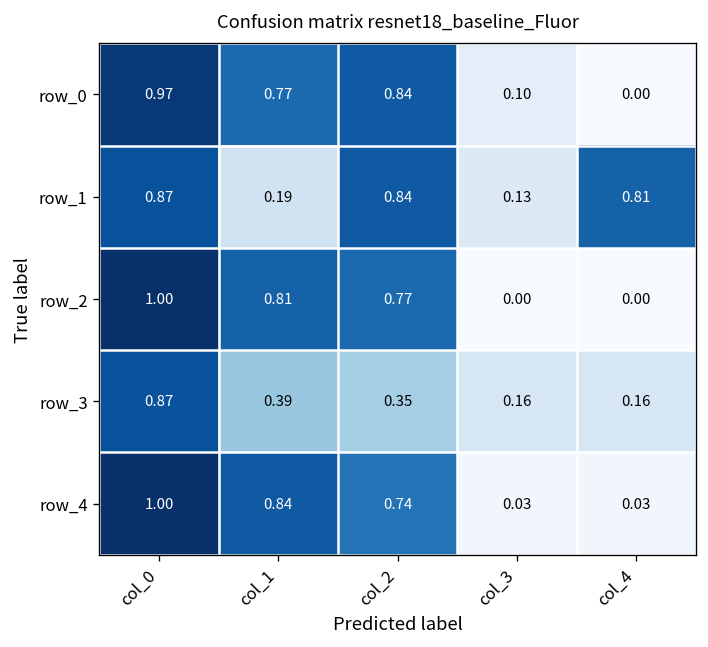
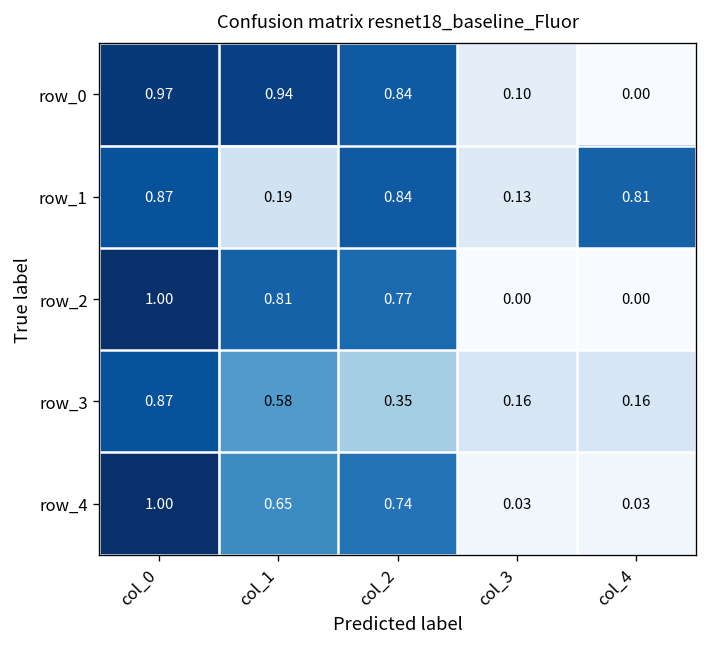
row_0, col_1: 0.77 -> 0.94
row_3, col_1: 0.39 -> 0.58
row_4, col_1: 0.84 -> 0.65
